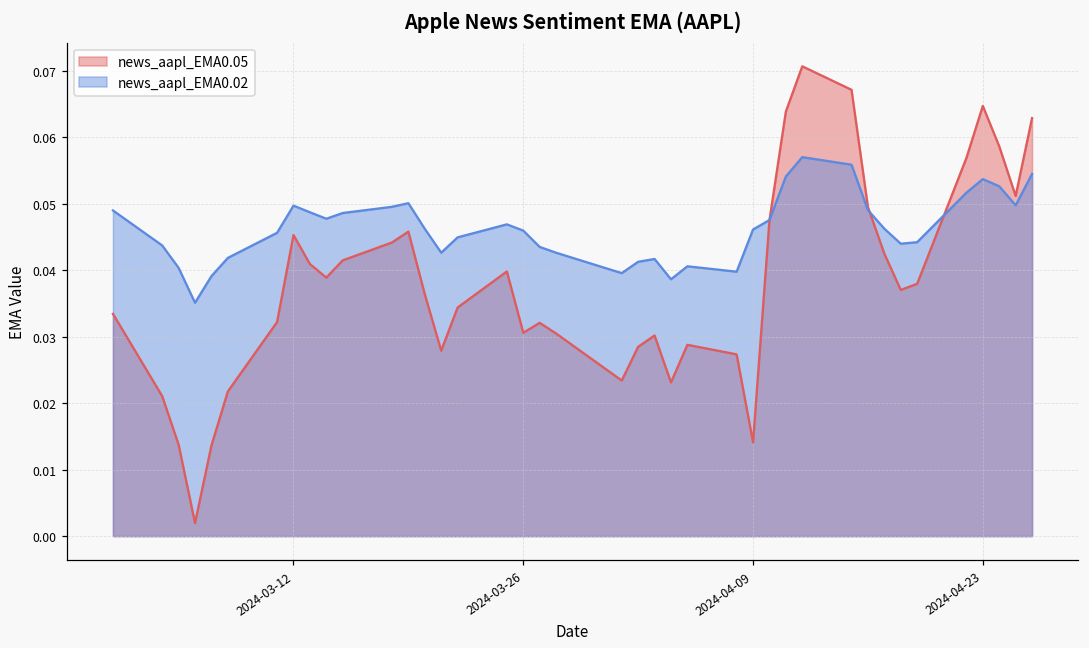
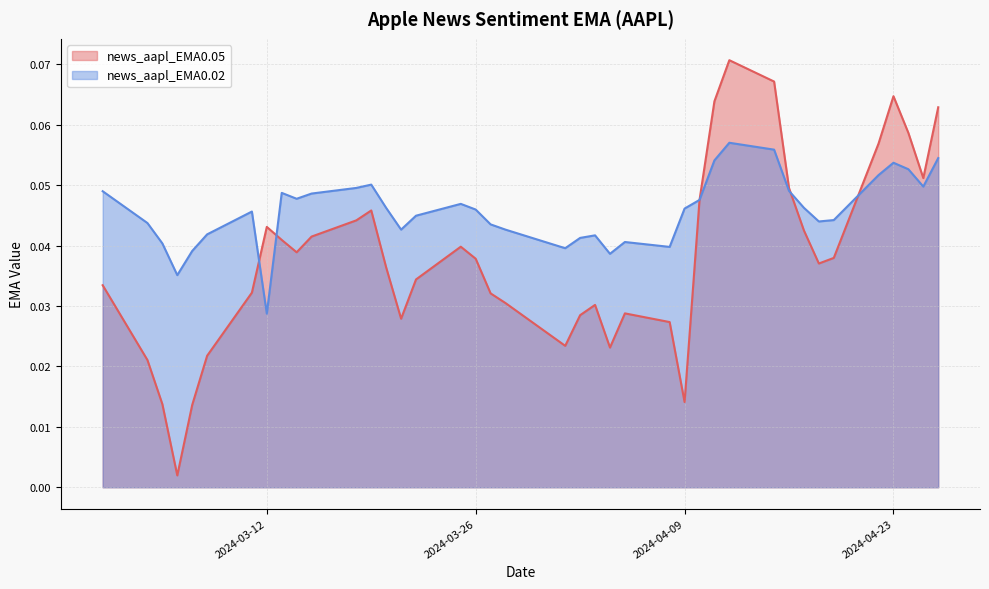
news_aapl_EMA0.05, 2024-03-12: 0.045 -> 0.043
news_aapl_EMA0.02, 2024-03-12: 0.050 -> 0.029
news_aapl_EMA0.05, 2024-03-26: 0.031 -> 0.038
